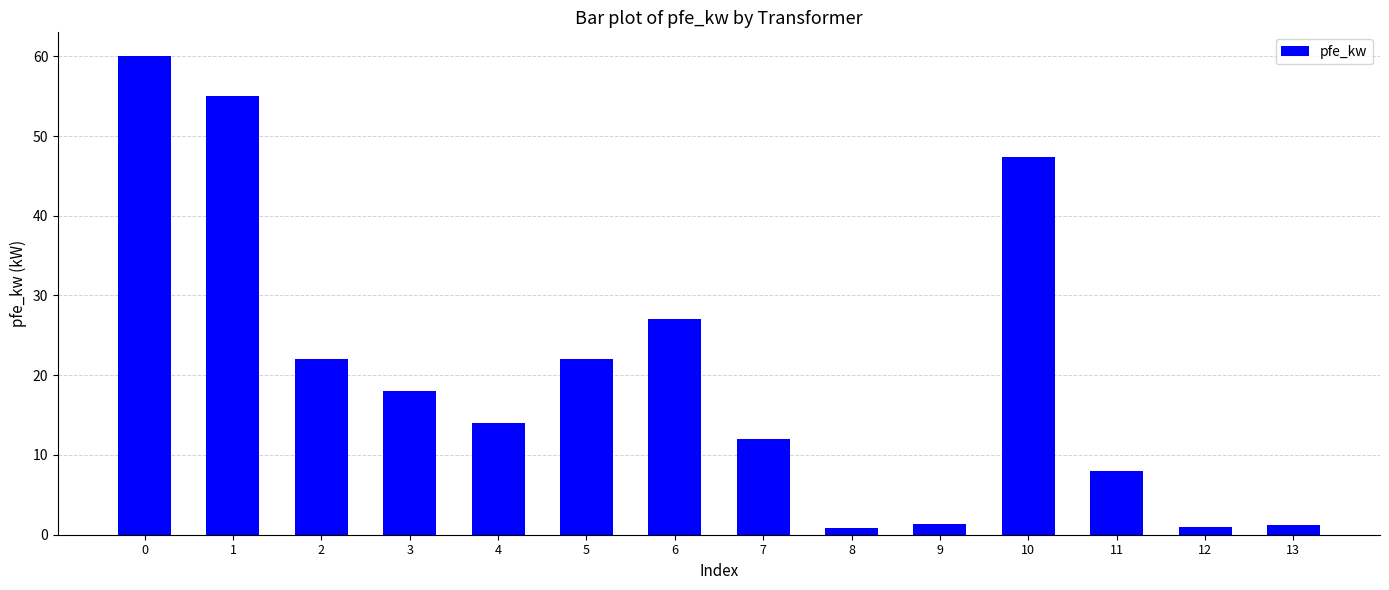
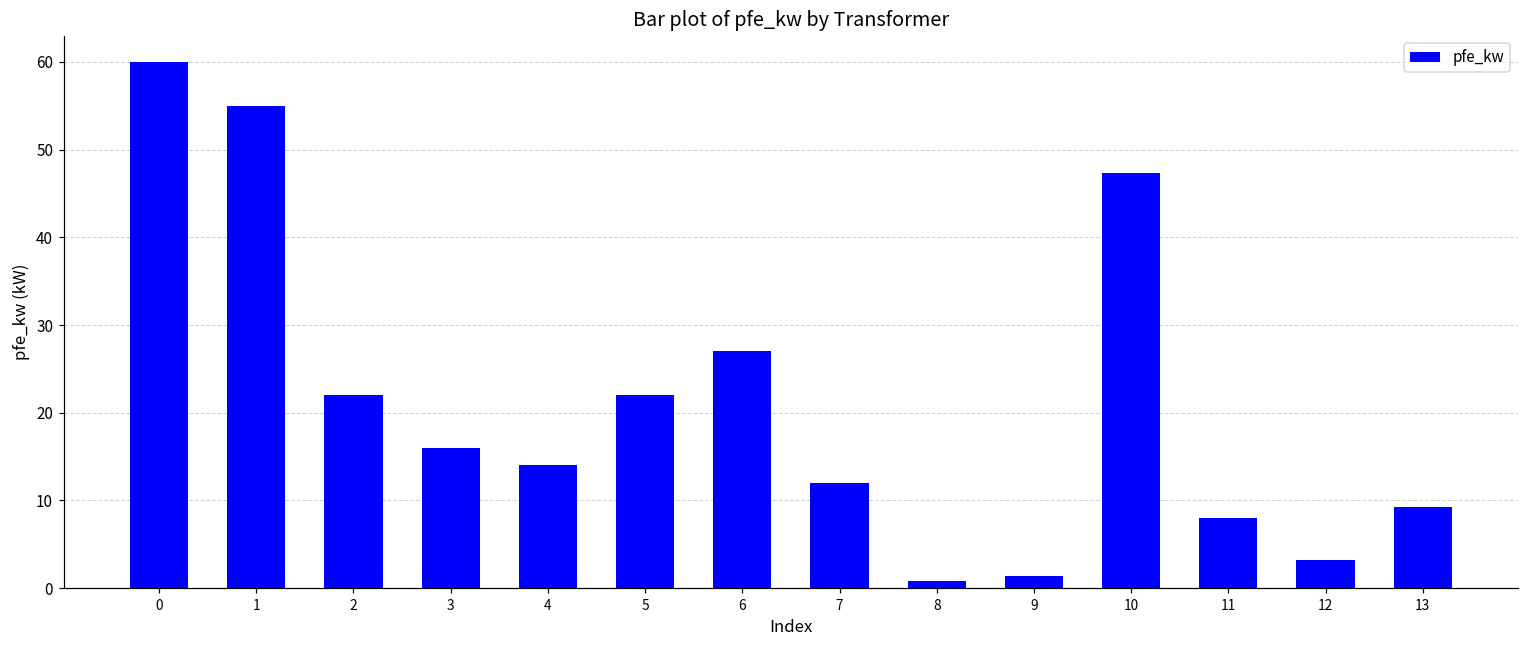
3: 18 -> 16
12: 1 -> 3
13: 1 -> 9
